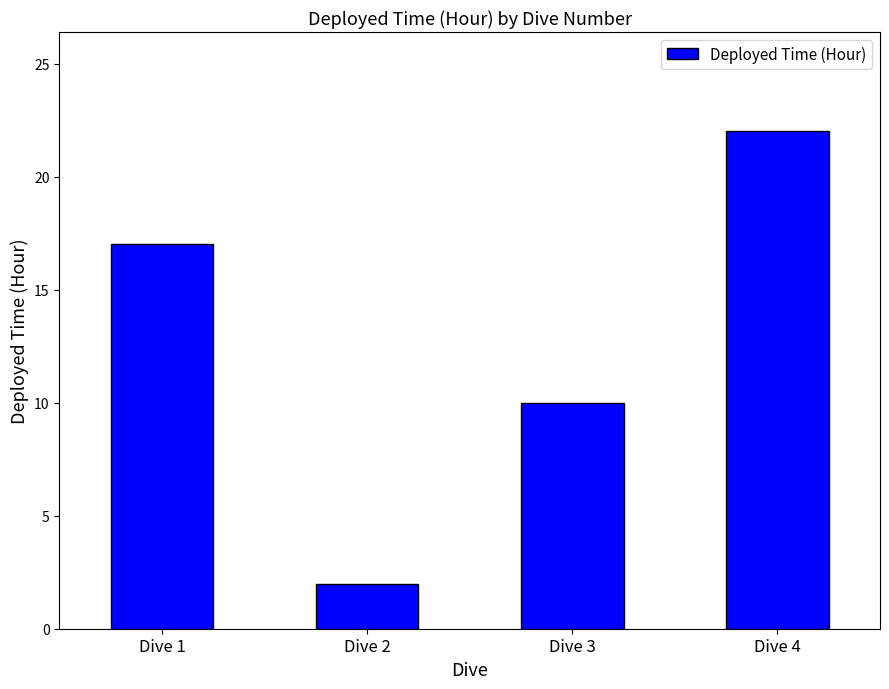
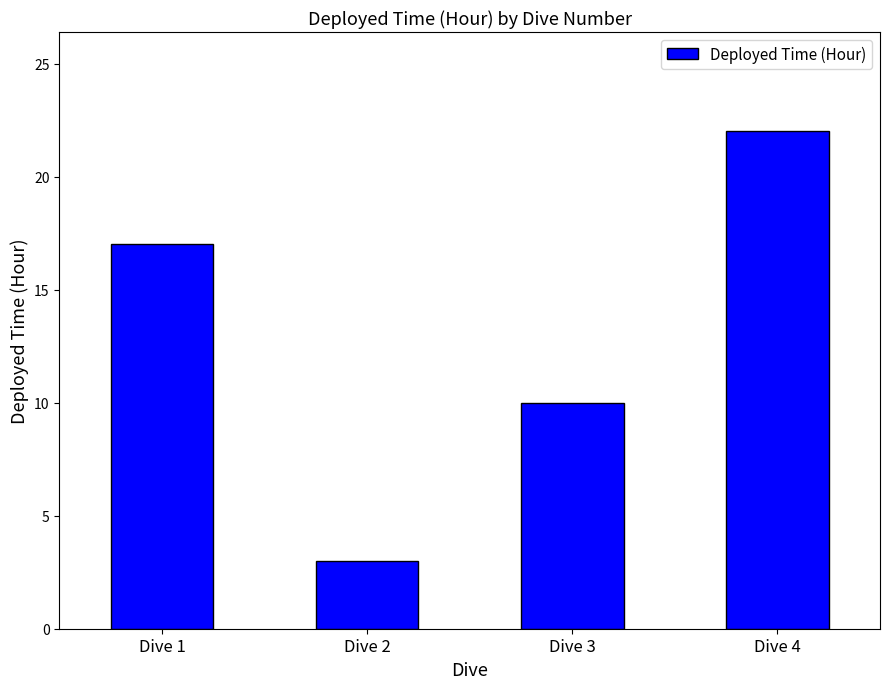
Dive 2: 2 -> 3
